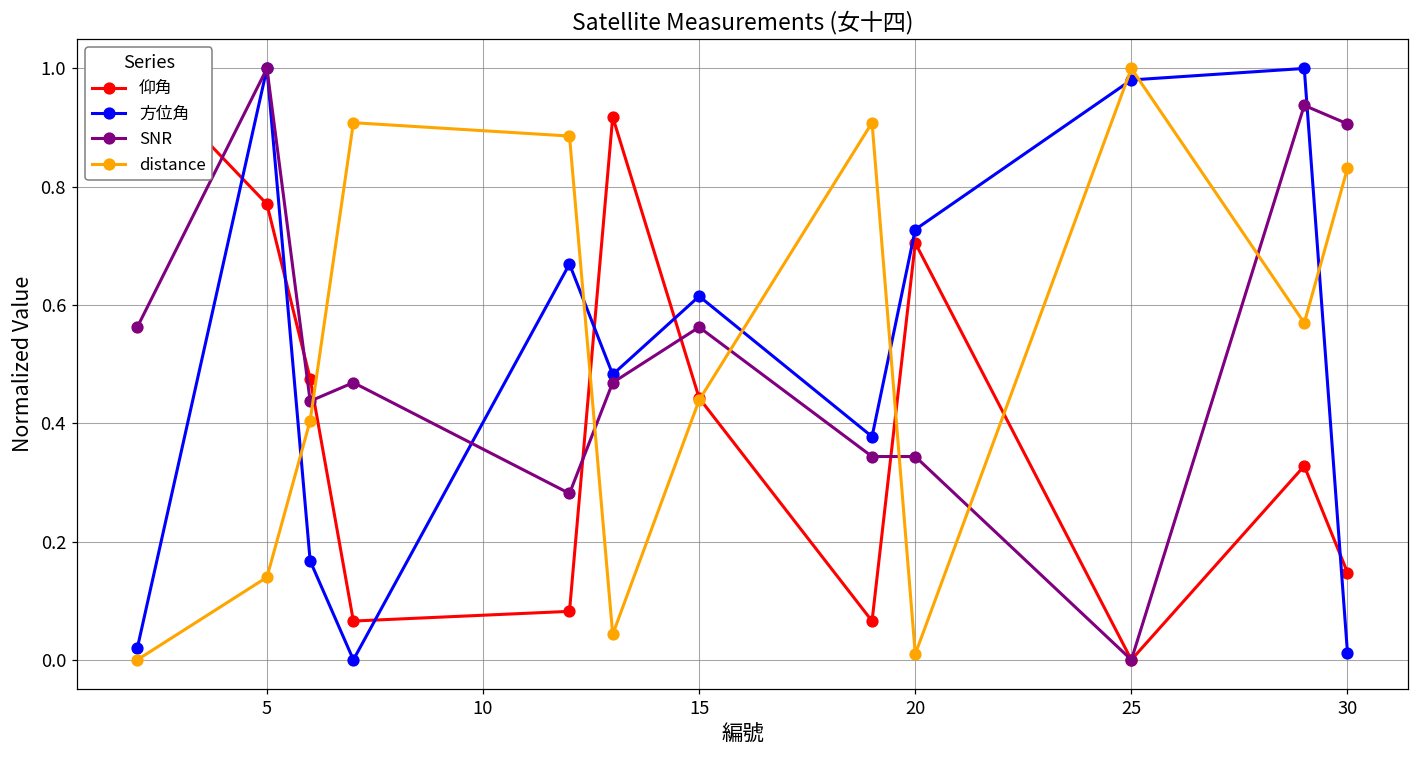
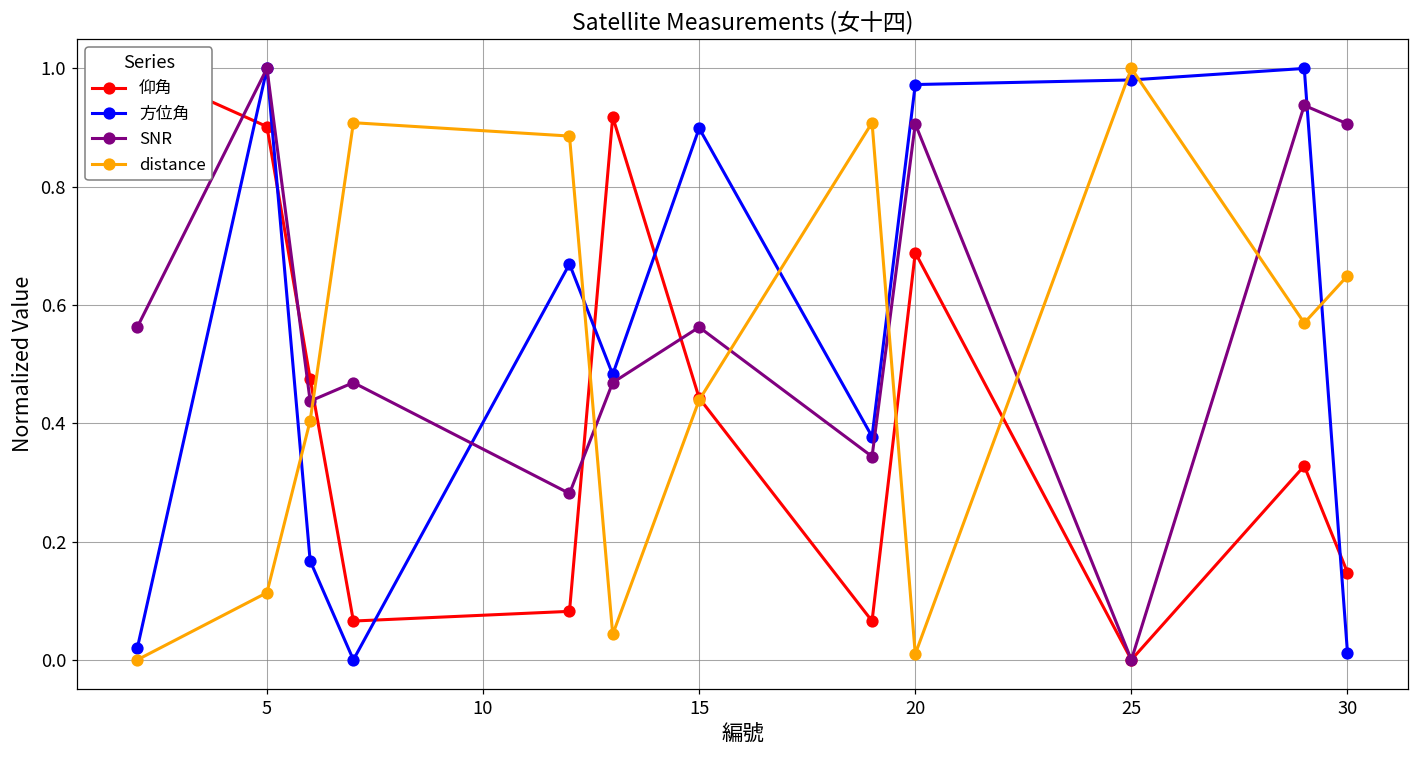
仰角, 5: 0.77 -> 0.90
distance, 5: 0.14 -> 0.11
方位角, 15: 0.61 -> 0.90
仰角, 20: 0.70 -> 0.69
方位角, 20: 0.73 -> 0.97
SNR, 20: 0.34 -> 0.91
distance, 30: 0.83 -> 0.65
